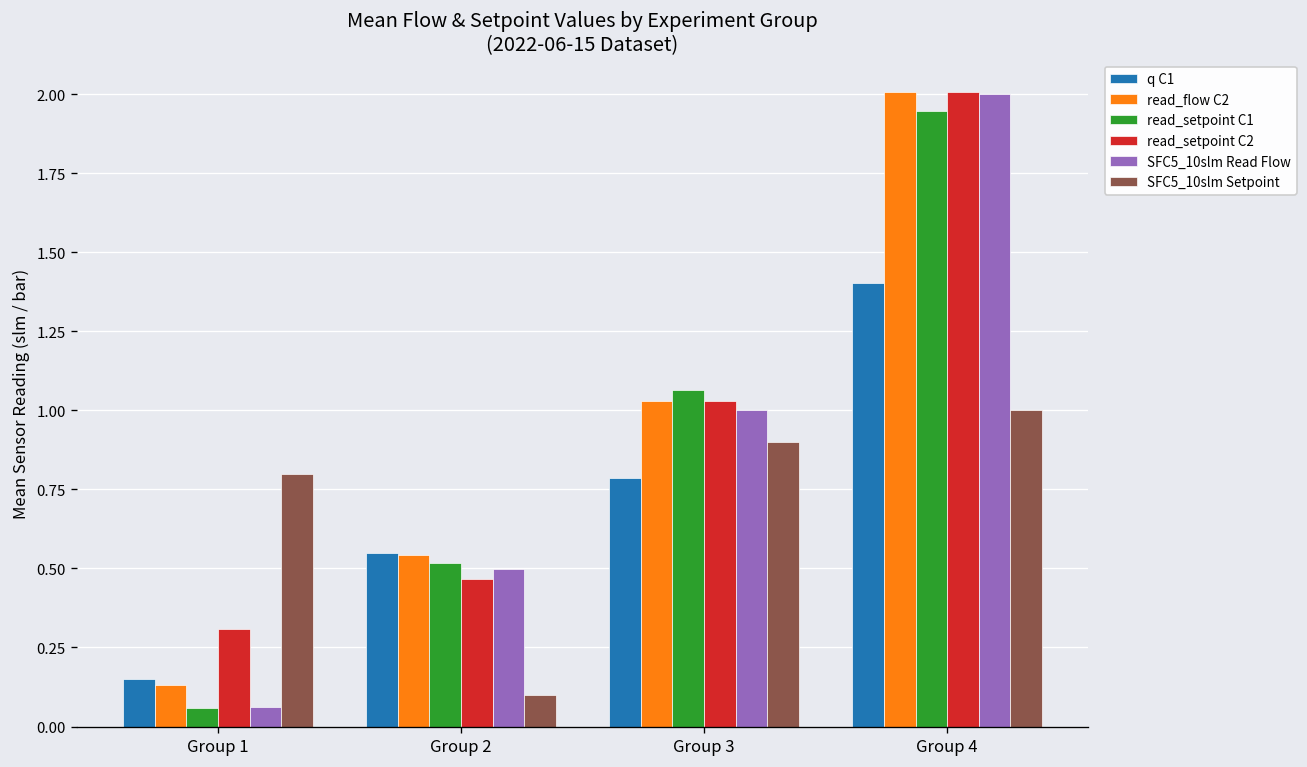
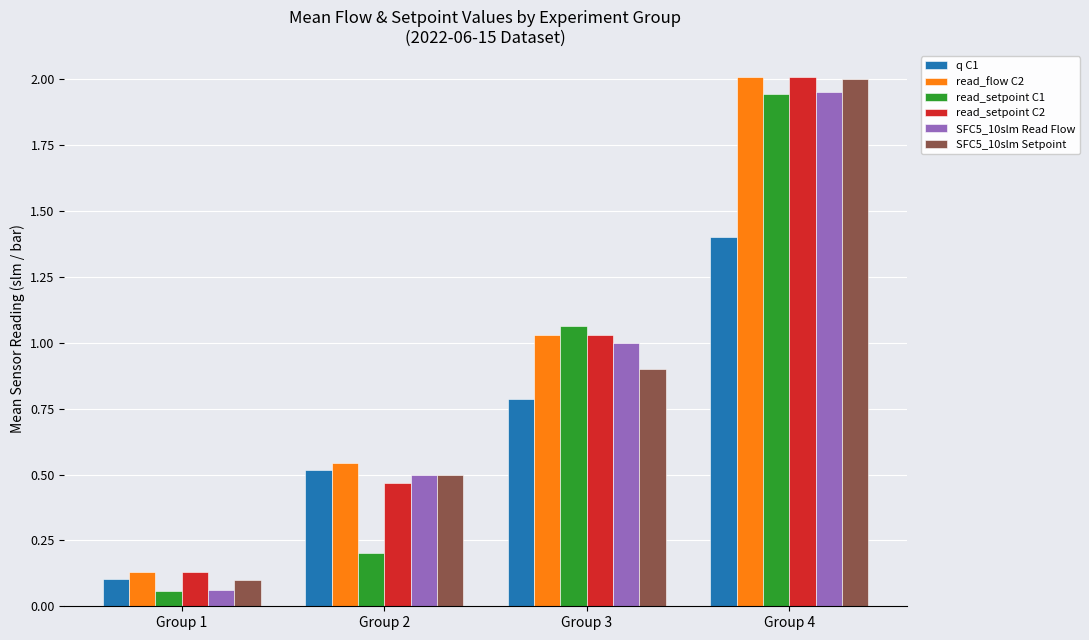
q C1, Group 1: 0.15 -> 0.10
read_setpoint C2, Group 1: 0.31 -> 0.13
SFC5_10slm Setpoint, Group 1: 0.8 -> 0.1
q C1, Group 2: 0.55 -> 0.52
read_setpoint C1, Group 2: 0.52 -> 0.20
SFC5_10slm Setpoint, Group 2: 0.1 -> 0.5
SFC5_10slm Read Flow, Group 4: 2.00 -> 1.95
SFC5_10slm Setpoint, Group 4: 1 -> 2
